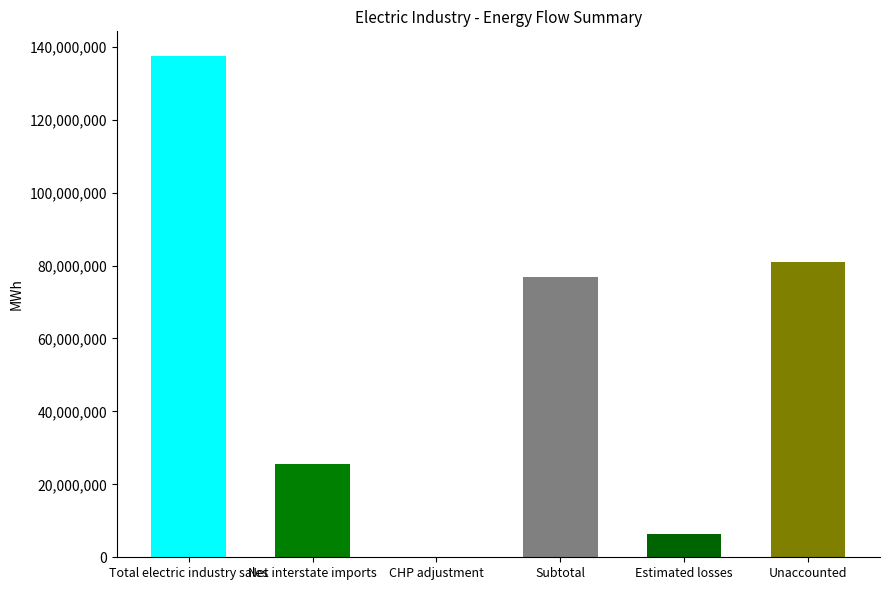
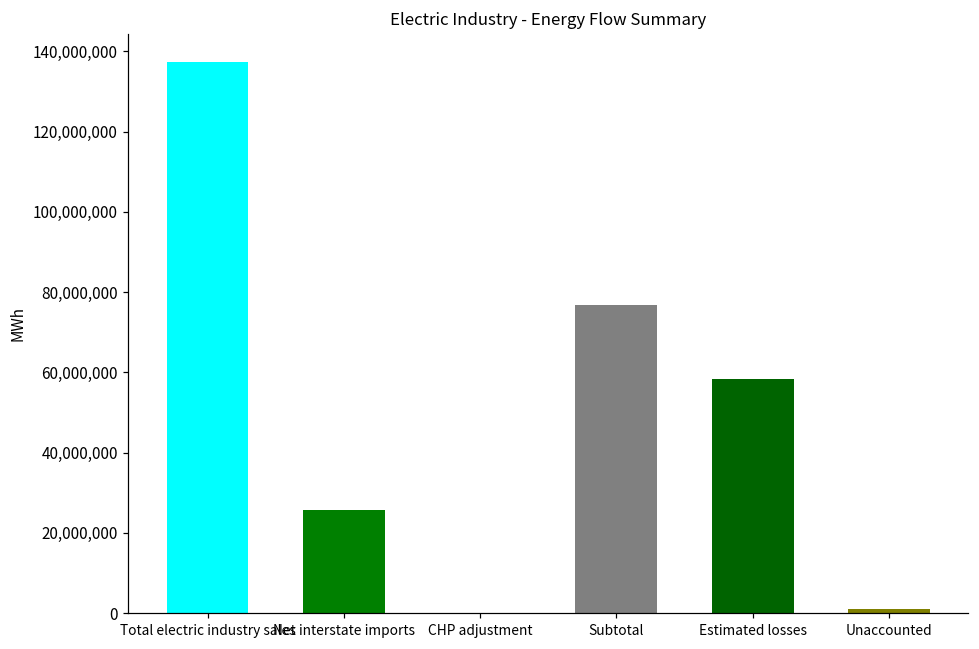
Estimated losses: 6,000,000 -> 58,000,000
Unaccounted: 81,000,000 -> 1,000,000
